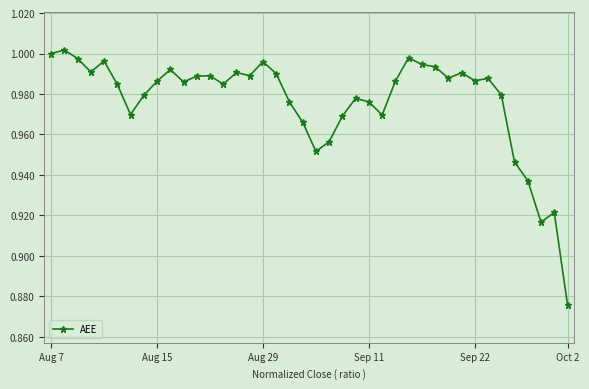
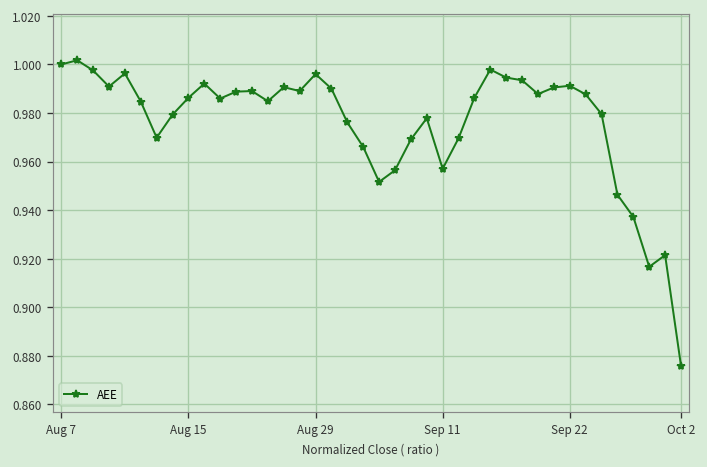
Sep 11: 0.976 -> 0.957
Sep 22: 0.987 -> 0.991
